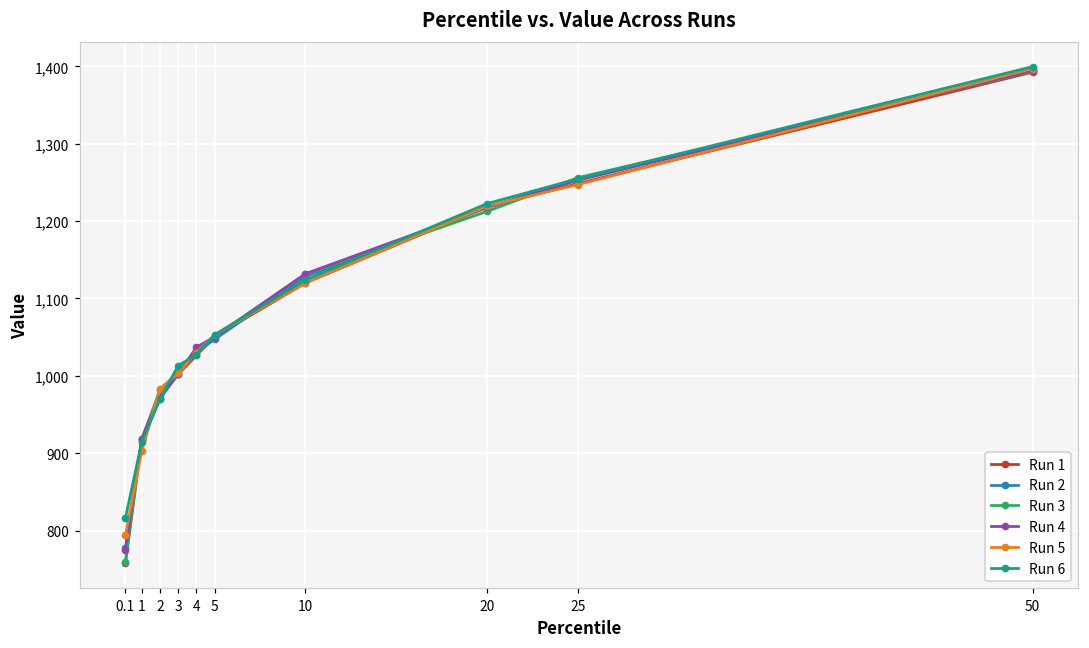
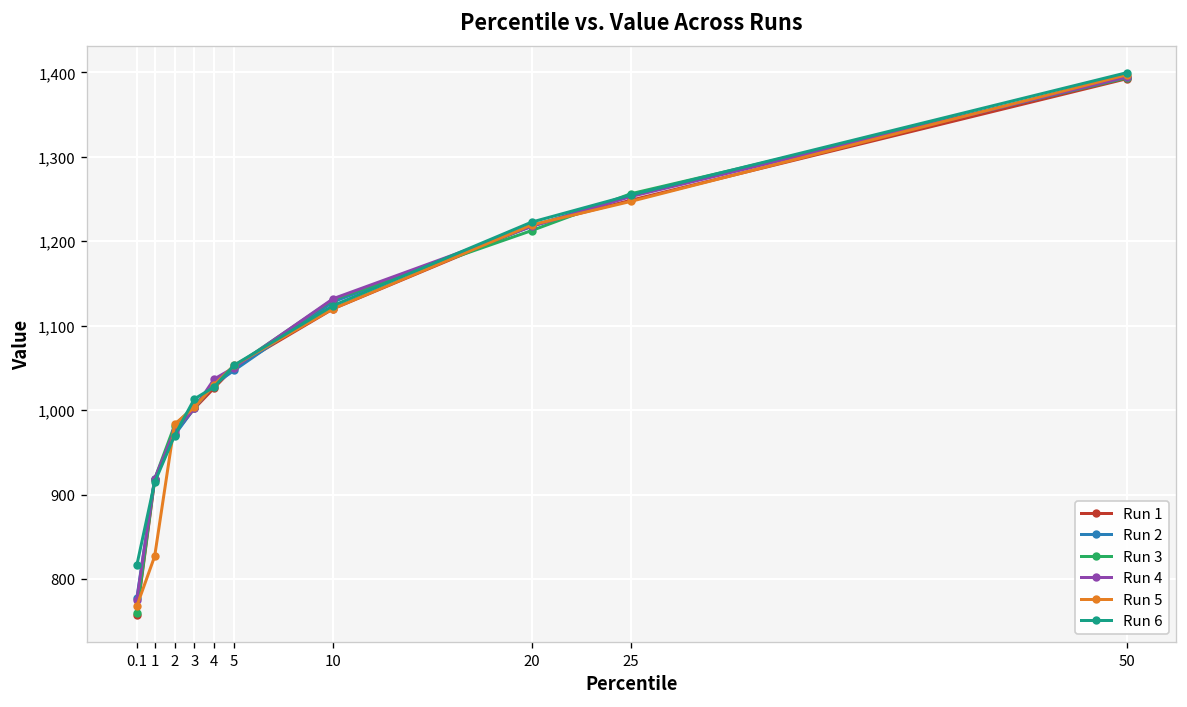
Run 5, 0.1: 790 -> 770
Run 5, 1: 900 -> 830
